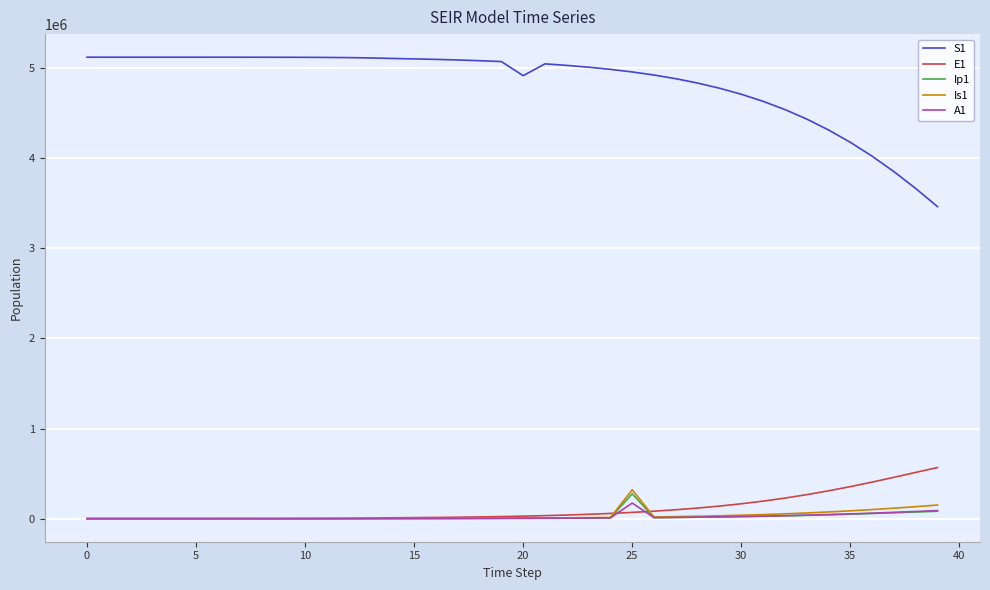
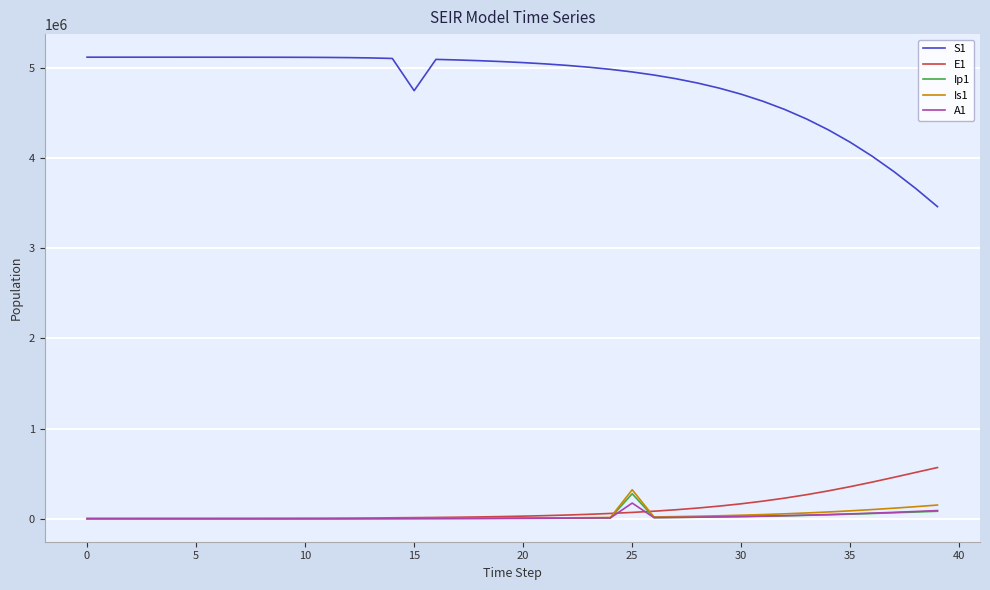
S1, 15: 5100000 -> 4700000
S1, 20: 4900000 -> 5100000
